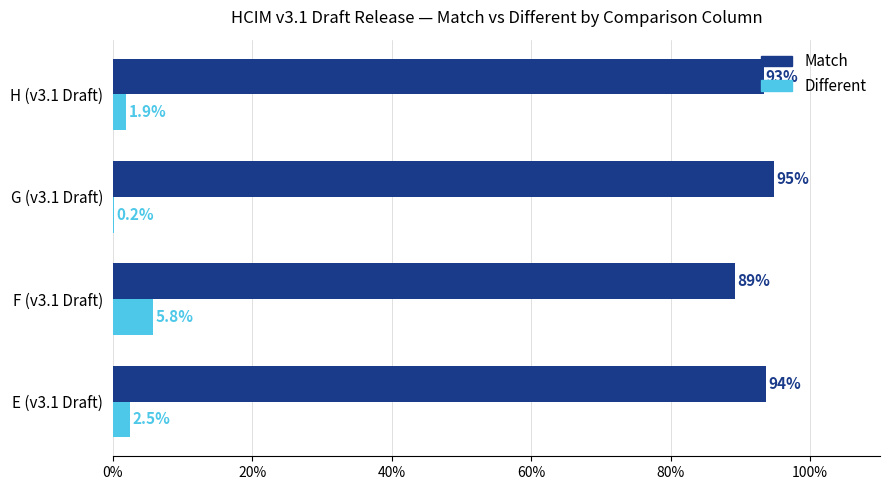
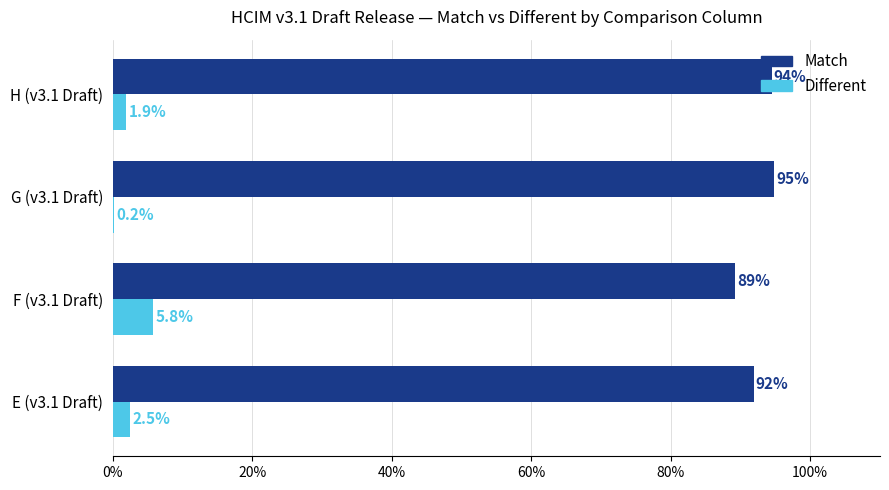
Match, H (v3.1 Draft): 93% -> 94%
Match, E (v3.1 Draft): 94% -> 92%
